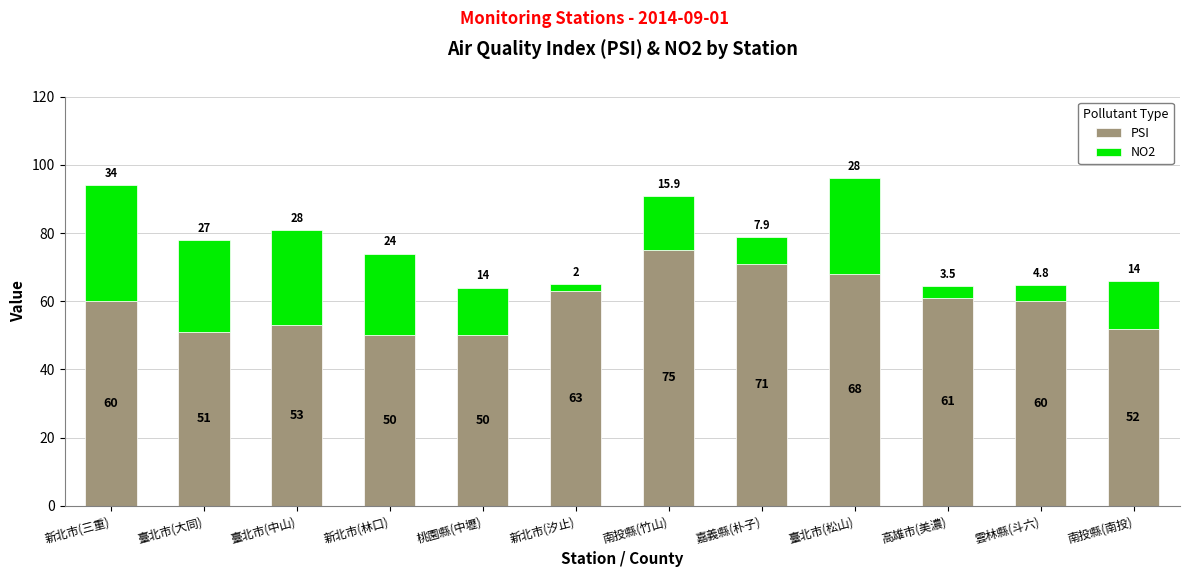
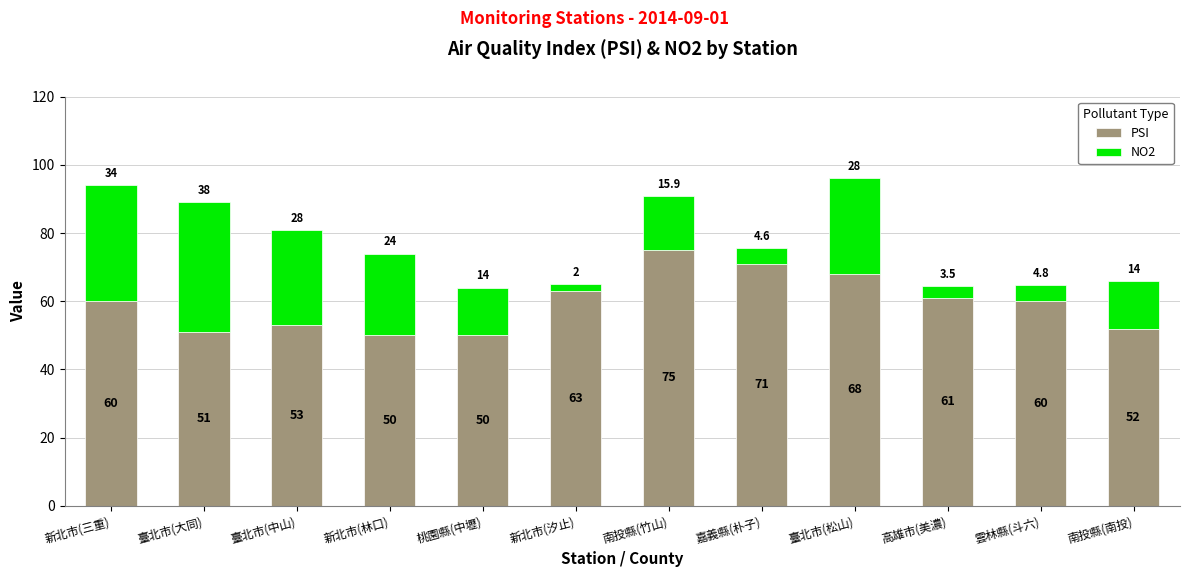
NO2, 臺北市(大同): 27 -> 38
NO2, 嘉義縣(朴子): 7.9 -> 4.6
